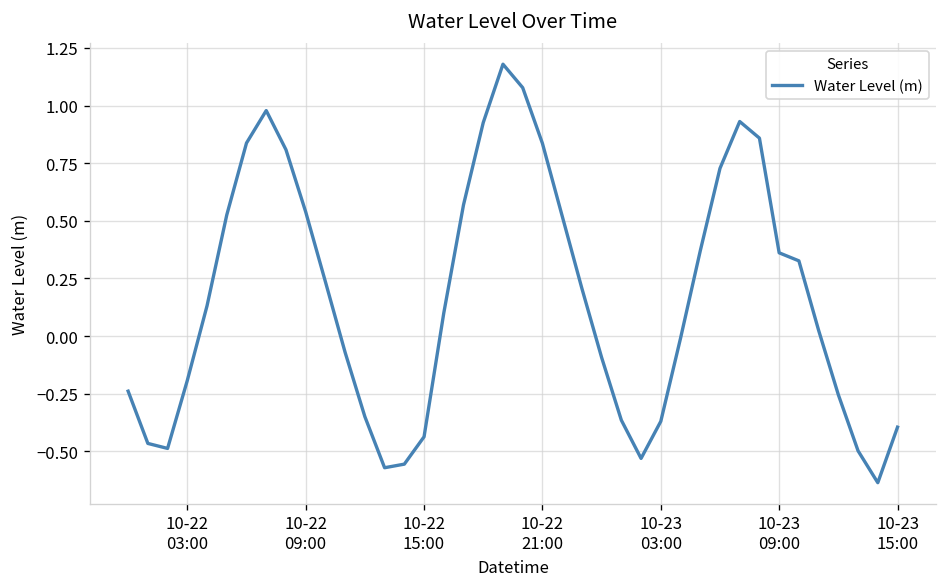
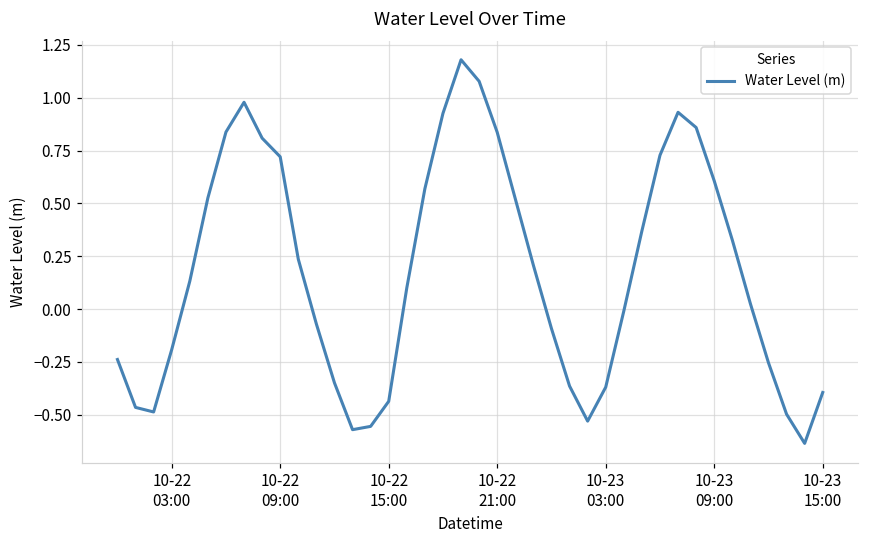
10-22 09:00: 0.54 -> 0.72
10-23 09:00: 0.36 -> 0.61
